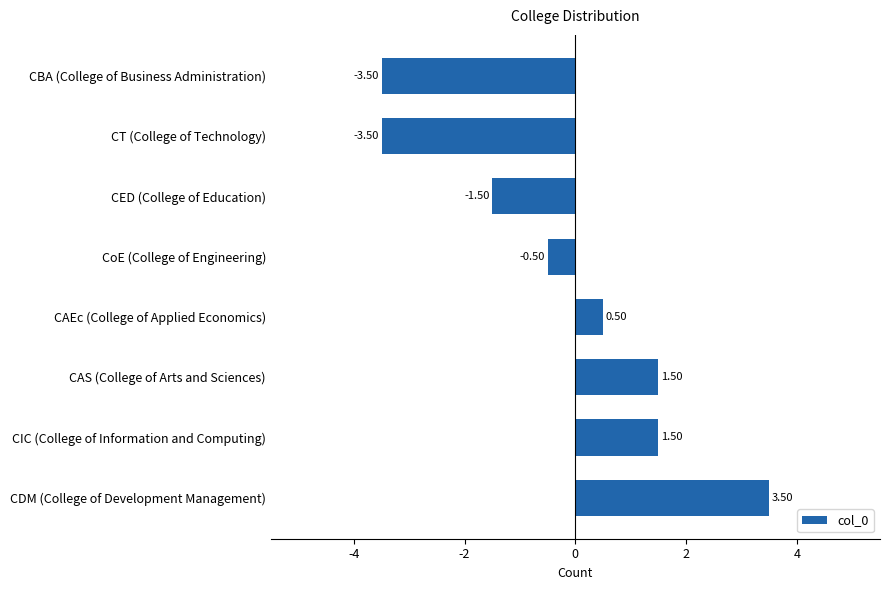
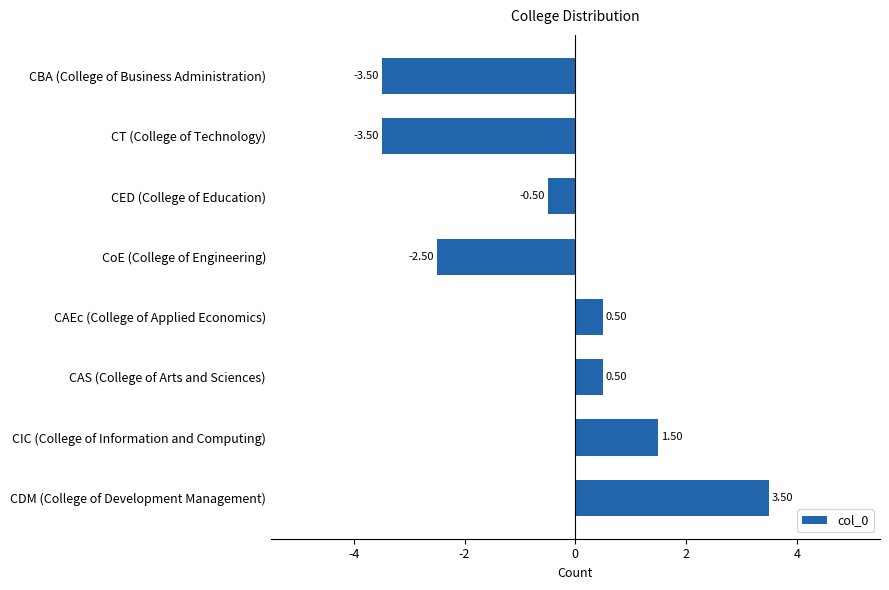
CED (College of Education): -1.50 -> -0.50
CoE (College of Engineering): -0.50 -> -2.50
CAS (College of Arts and Sciences): 1.50 -> 0.50
